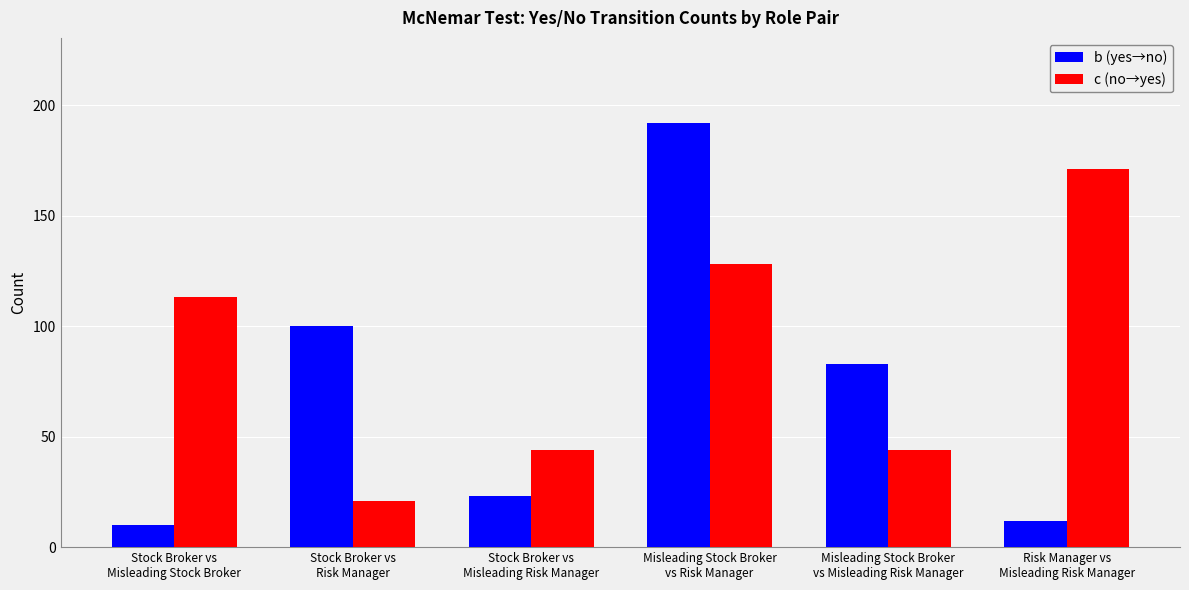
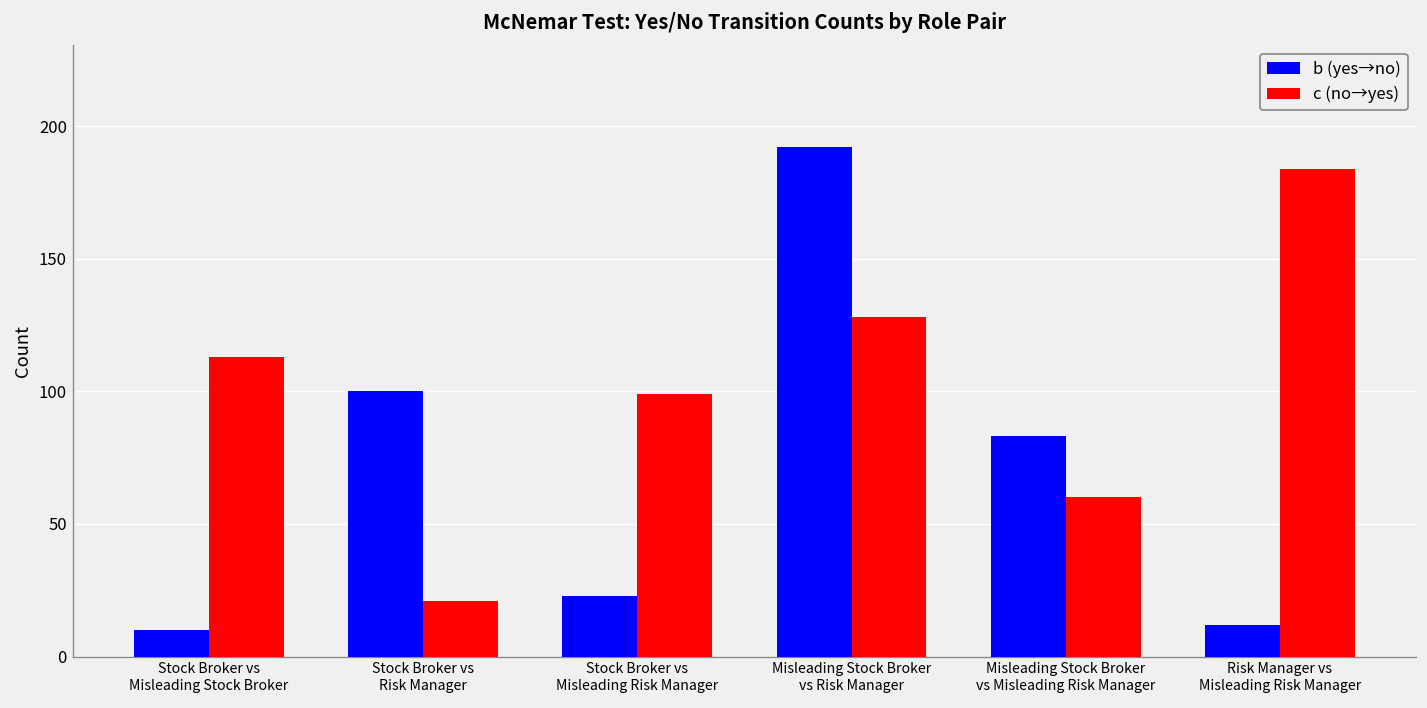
c (no→yes), Stock Broker vs Misleading Risk Manager: 44 -> 99
c (no→yes), Misleading Stock Broker vs Misleading Risk Manager: 44 -> 60
c (no→yes), Risk Manager vs Misleading Risk Manager: 171 -> 184
